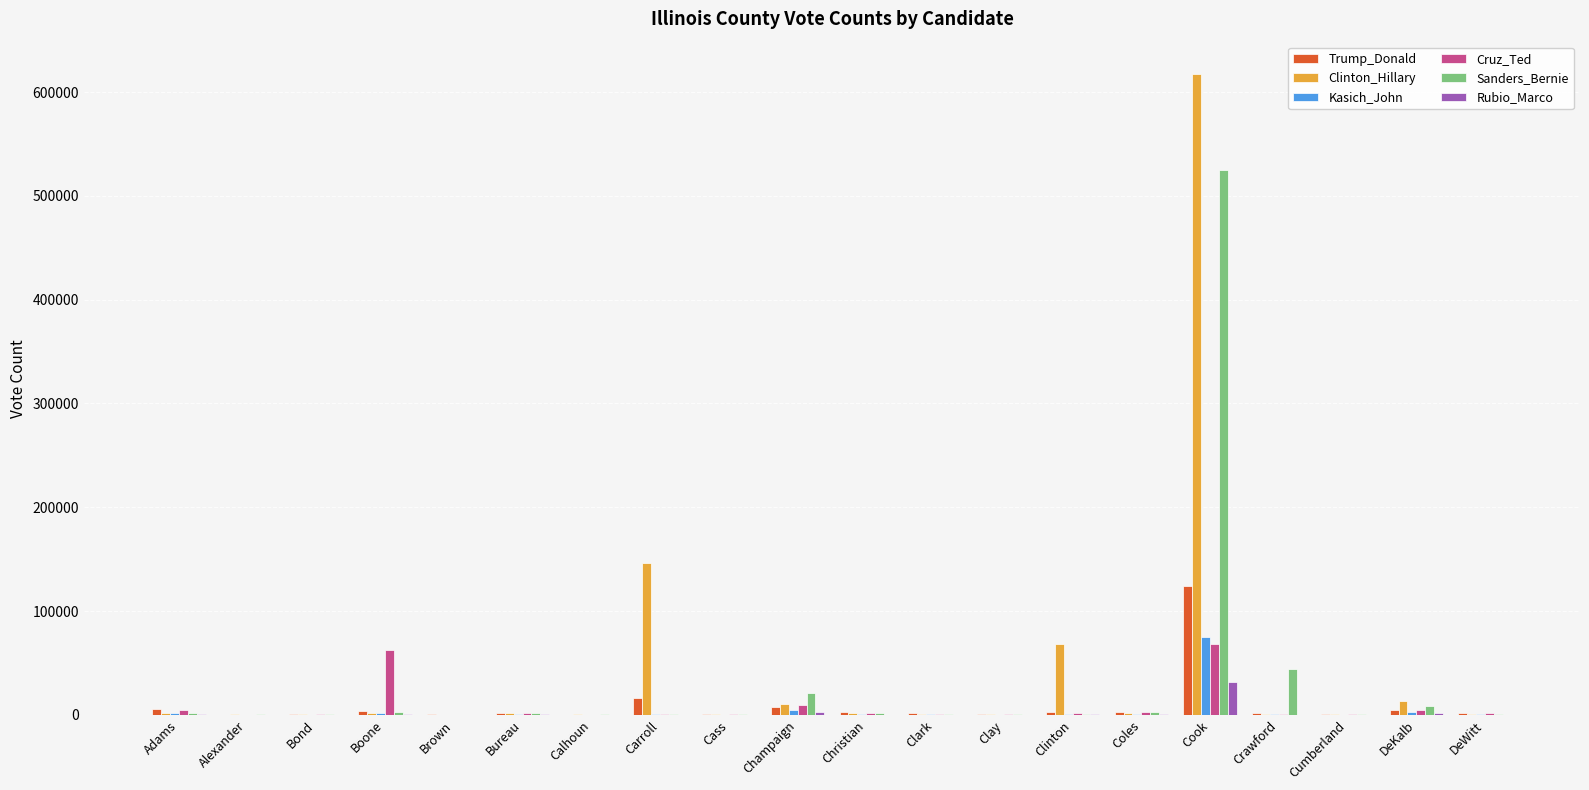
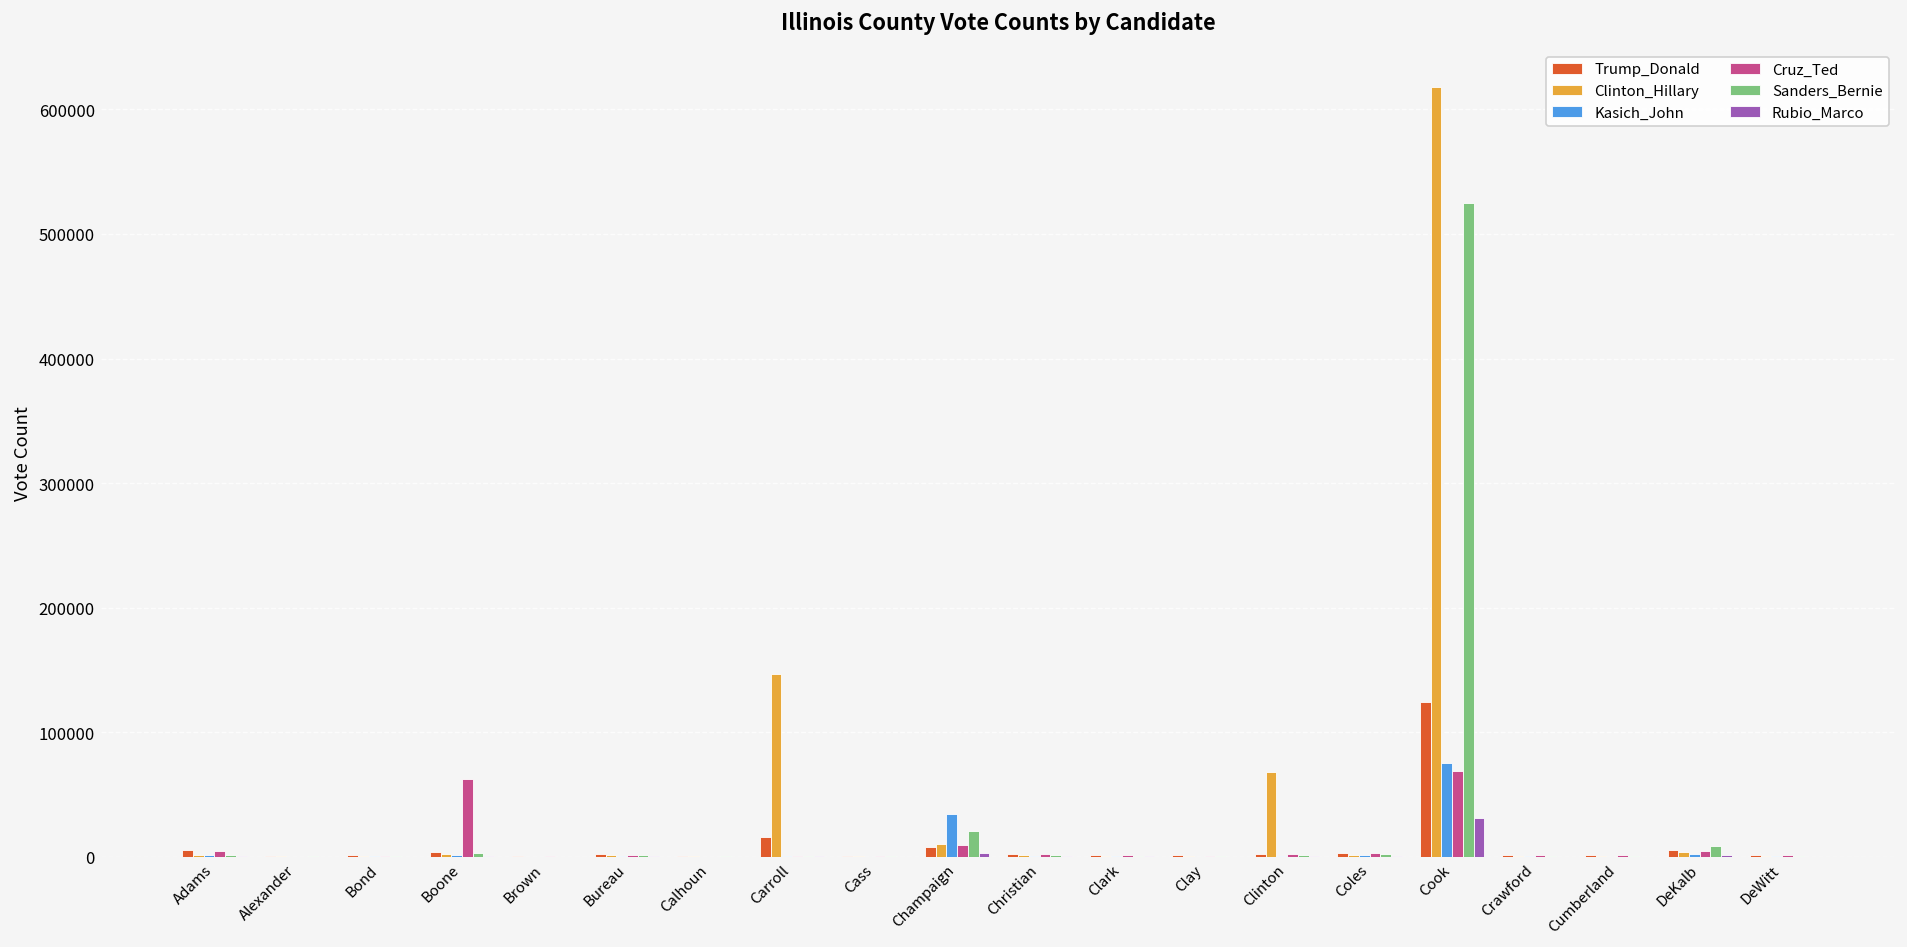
Kasich_John, Champaign: 5000 -> 35000
Sanders_Bernie, Crawford: 44000 -> 1000
Clinton_Hillary, DeKalb: 13000 -> 4000
